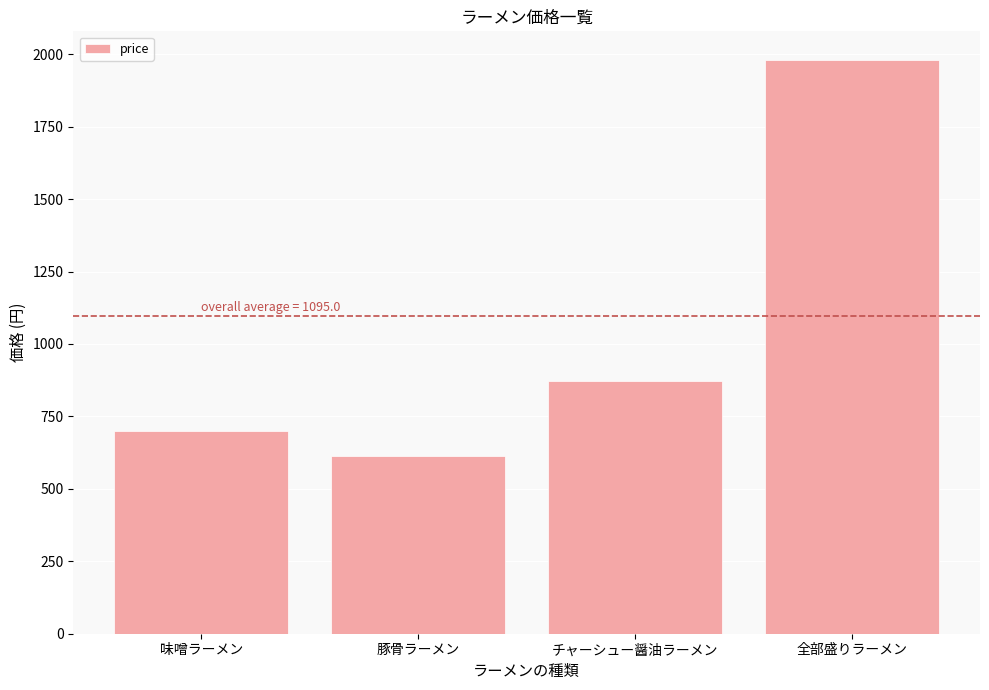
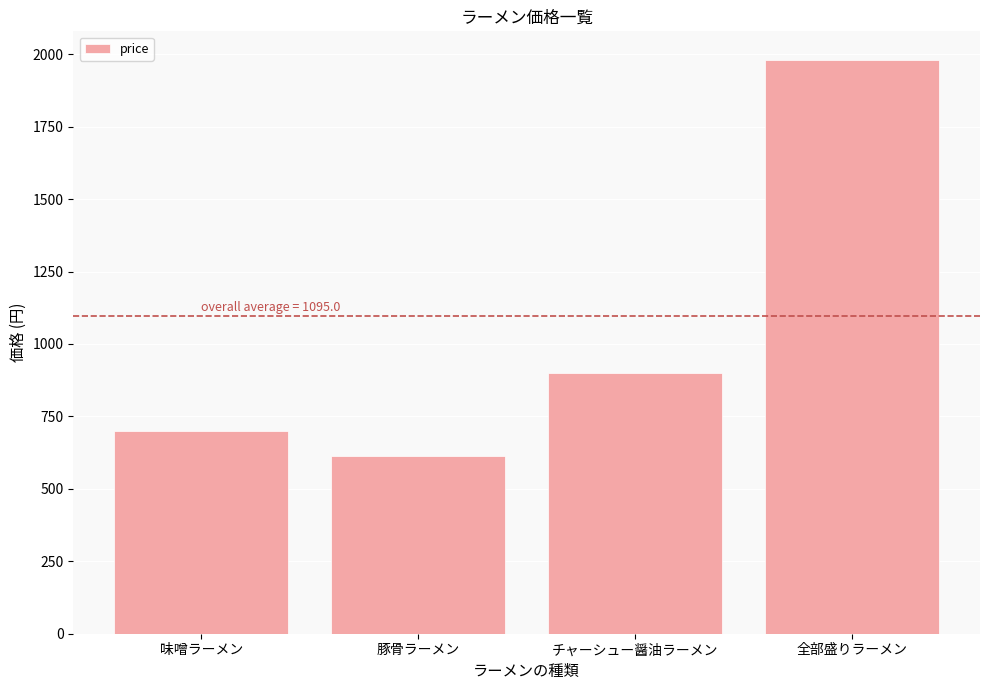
チャーシュー醤油ラーメン: 870 -> 900
